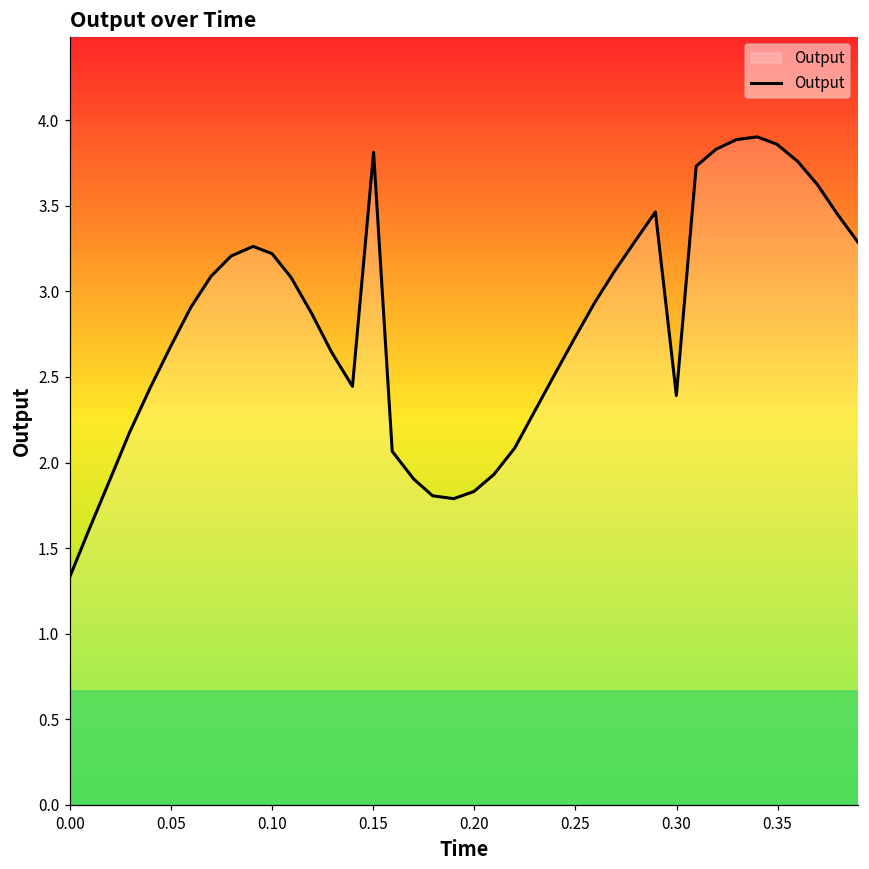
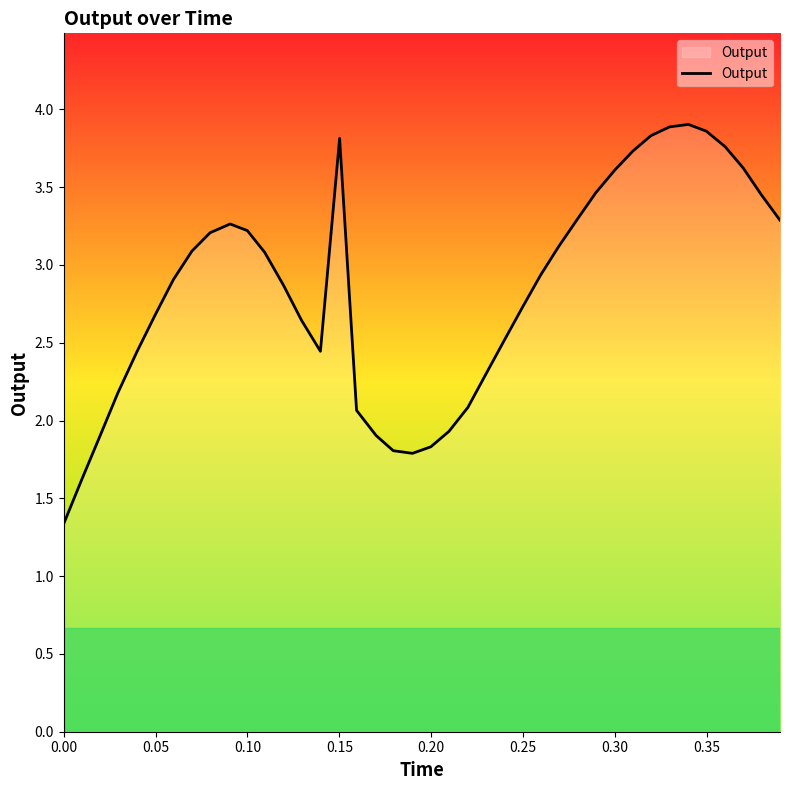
0.30: 2.39 -> 3.61
